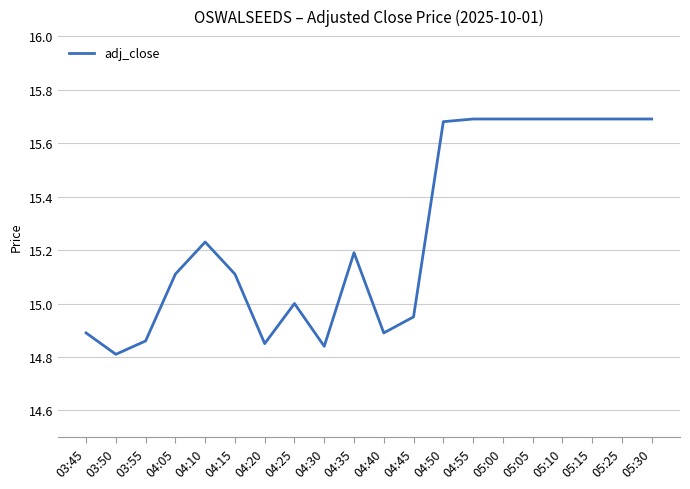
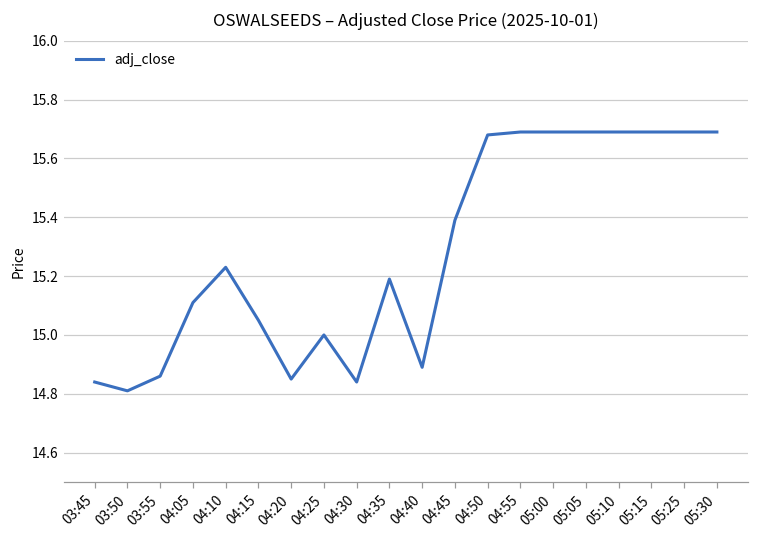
03:45: 14.89 -> 14.84
04:15: 15.11 -> 15.05
04:45: 14.95 -> 15.39
